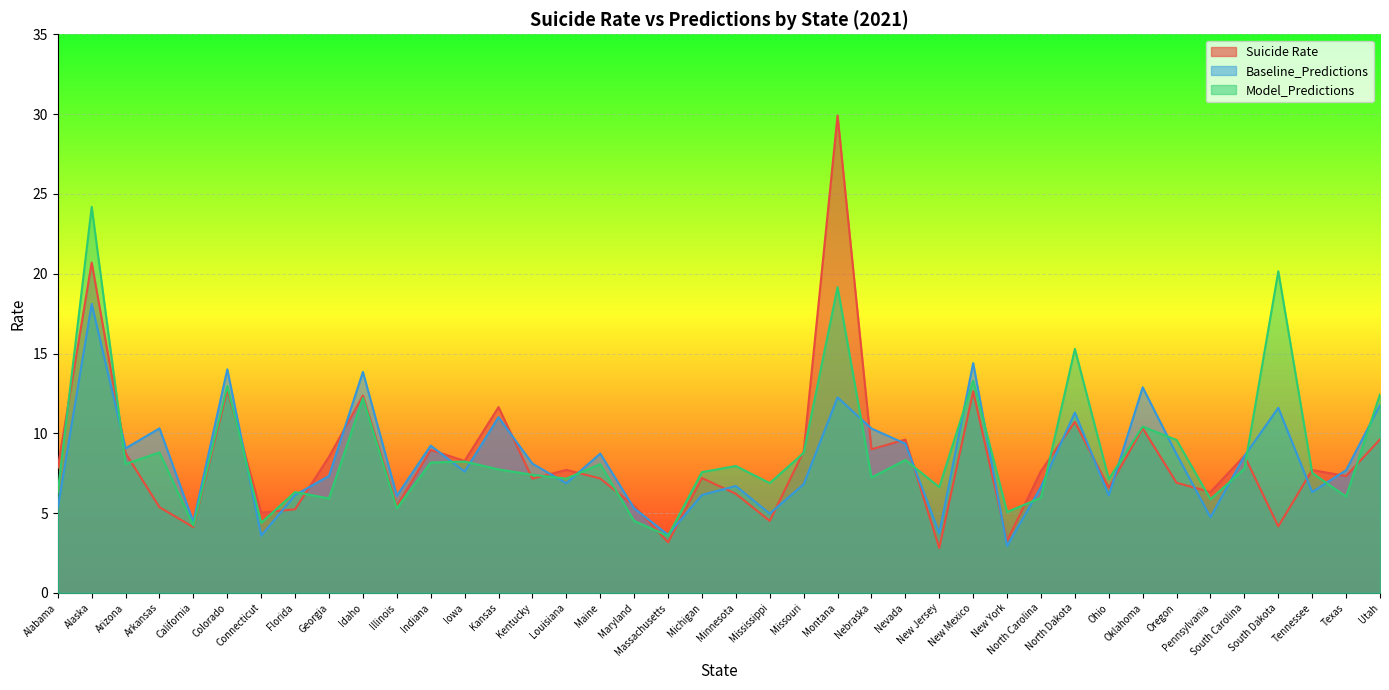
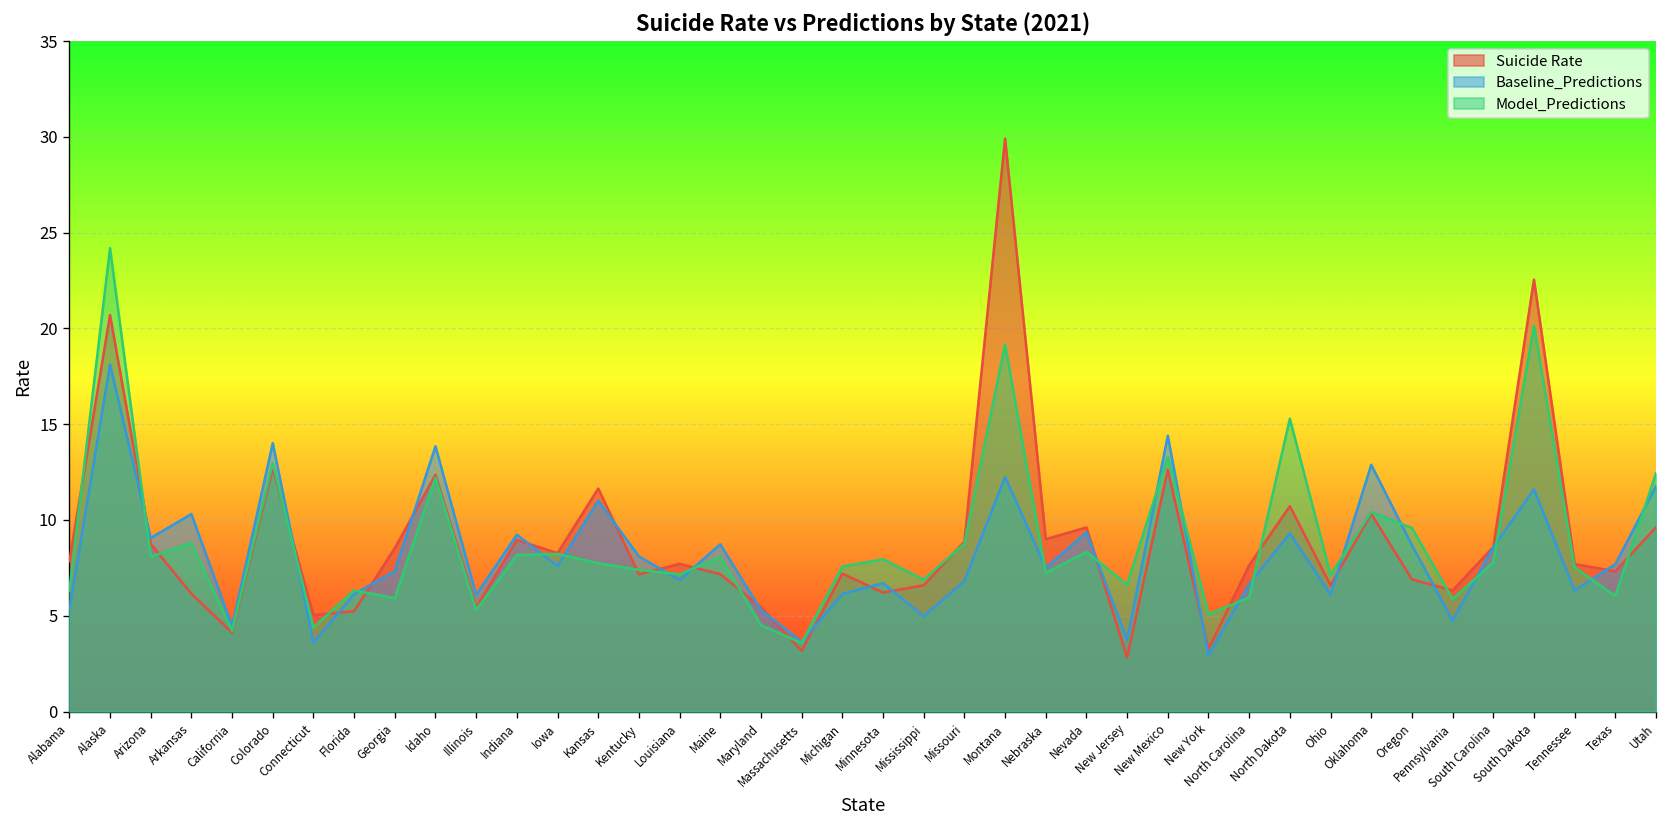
Suicide Rate, Arkansas: 5.4 -> 6.2
Suicide Rate, Mississippi: 4.5 -> 6.6
Baseline_Predictions, Nebraska: 10.3 -> 7.5
Baseline_Predictions, North Dakota: 11.3 -> 9.3
Suicide Rate, South Dakota: 4.2 -> 22.6
